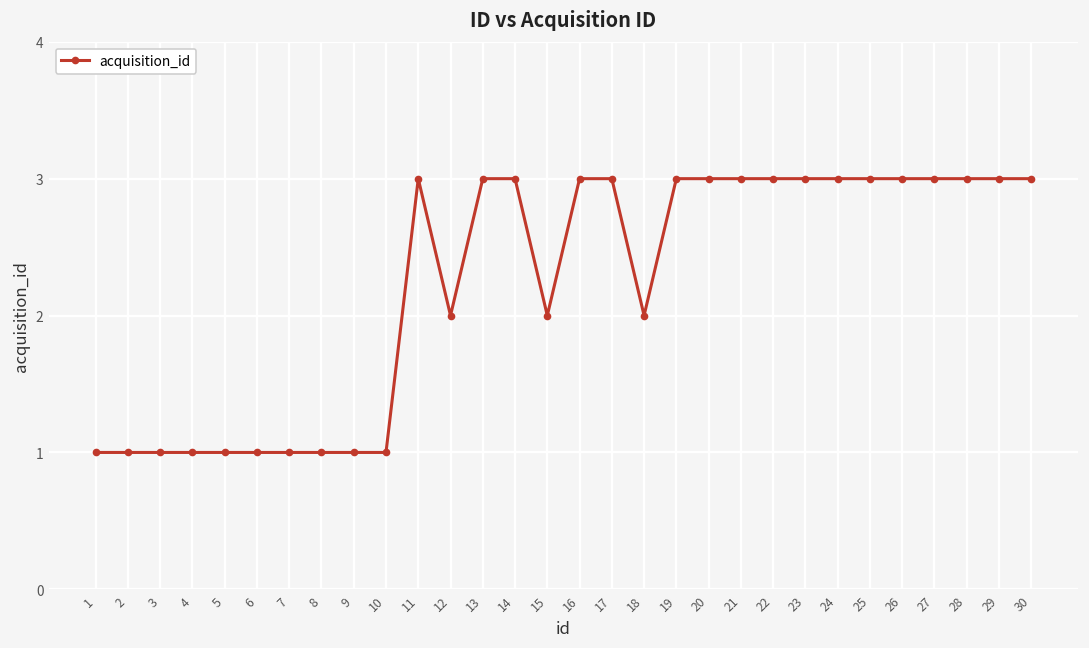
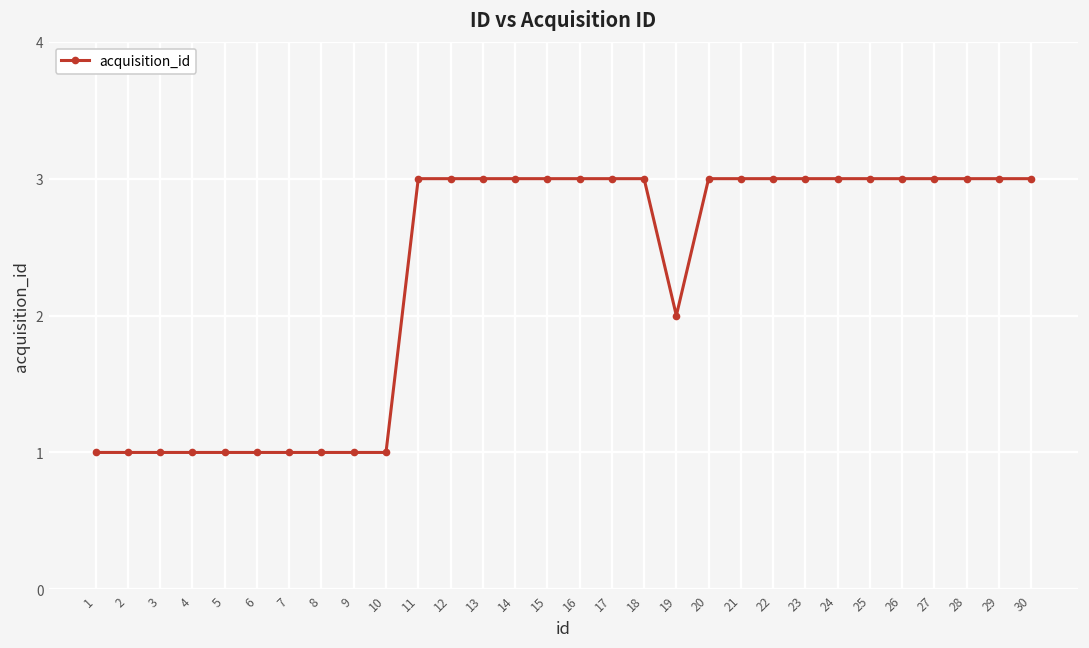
12: 2 -> 3
15: 2 -> 3
18: 2 -> 3
19: 3 -> 2
